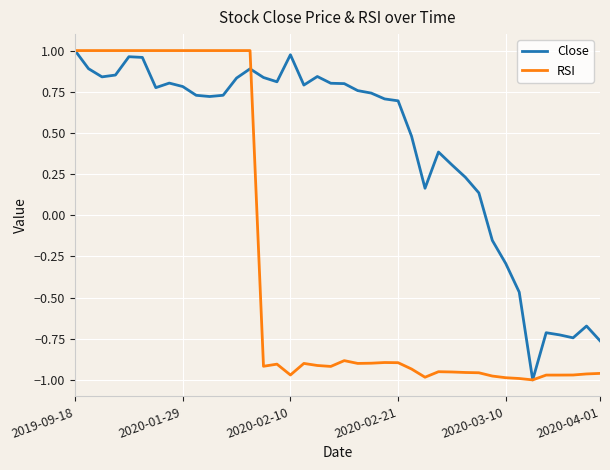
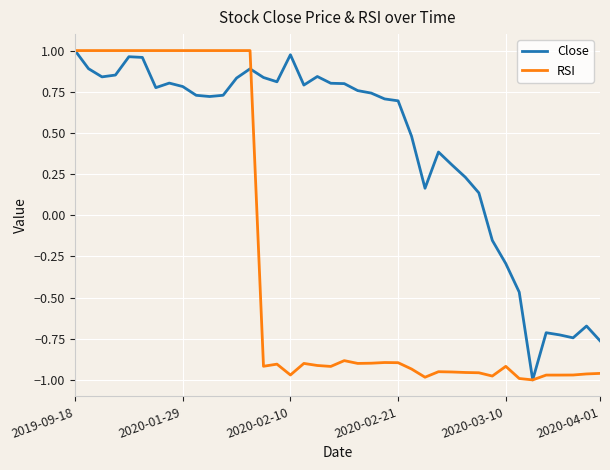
RSI, 2020-03-10: -0.99 -> -0.92
